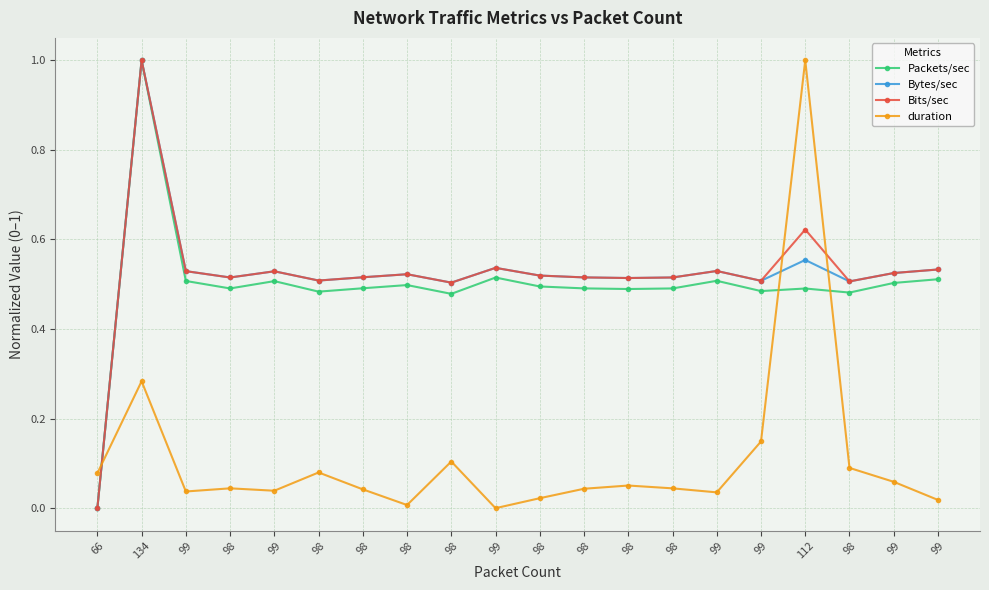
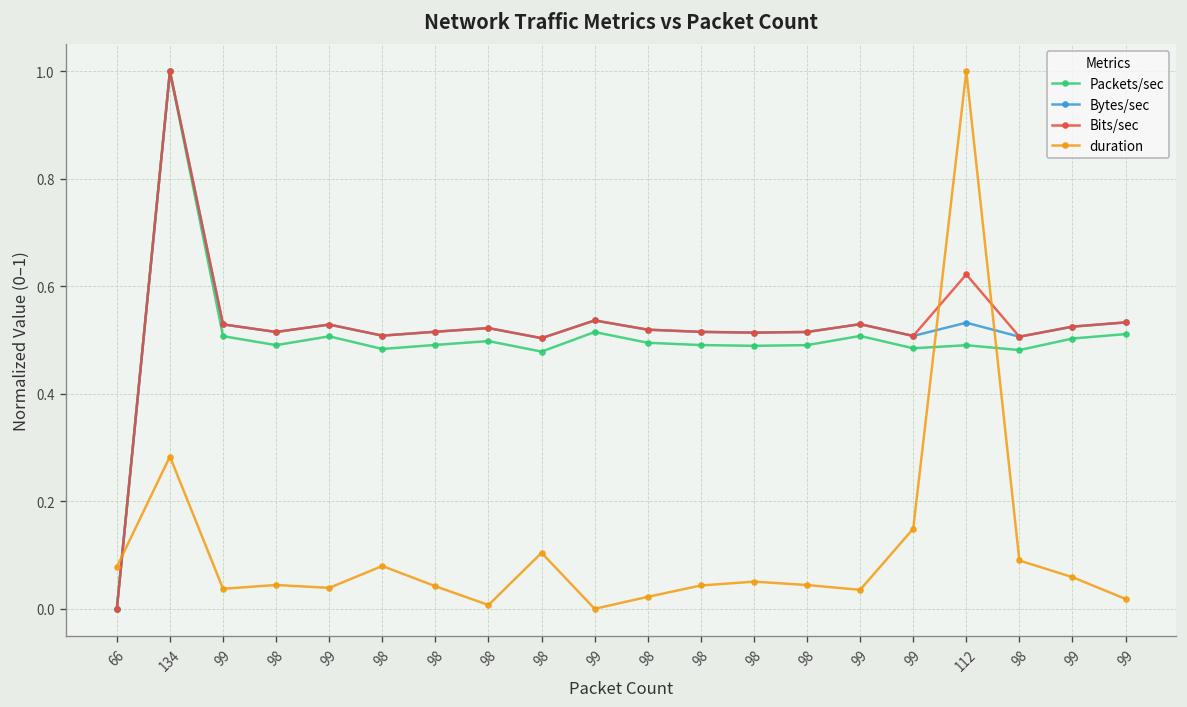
Bytes/sec, 112: 0.55 -> 0.53
